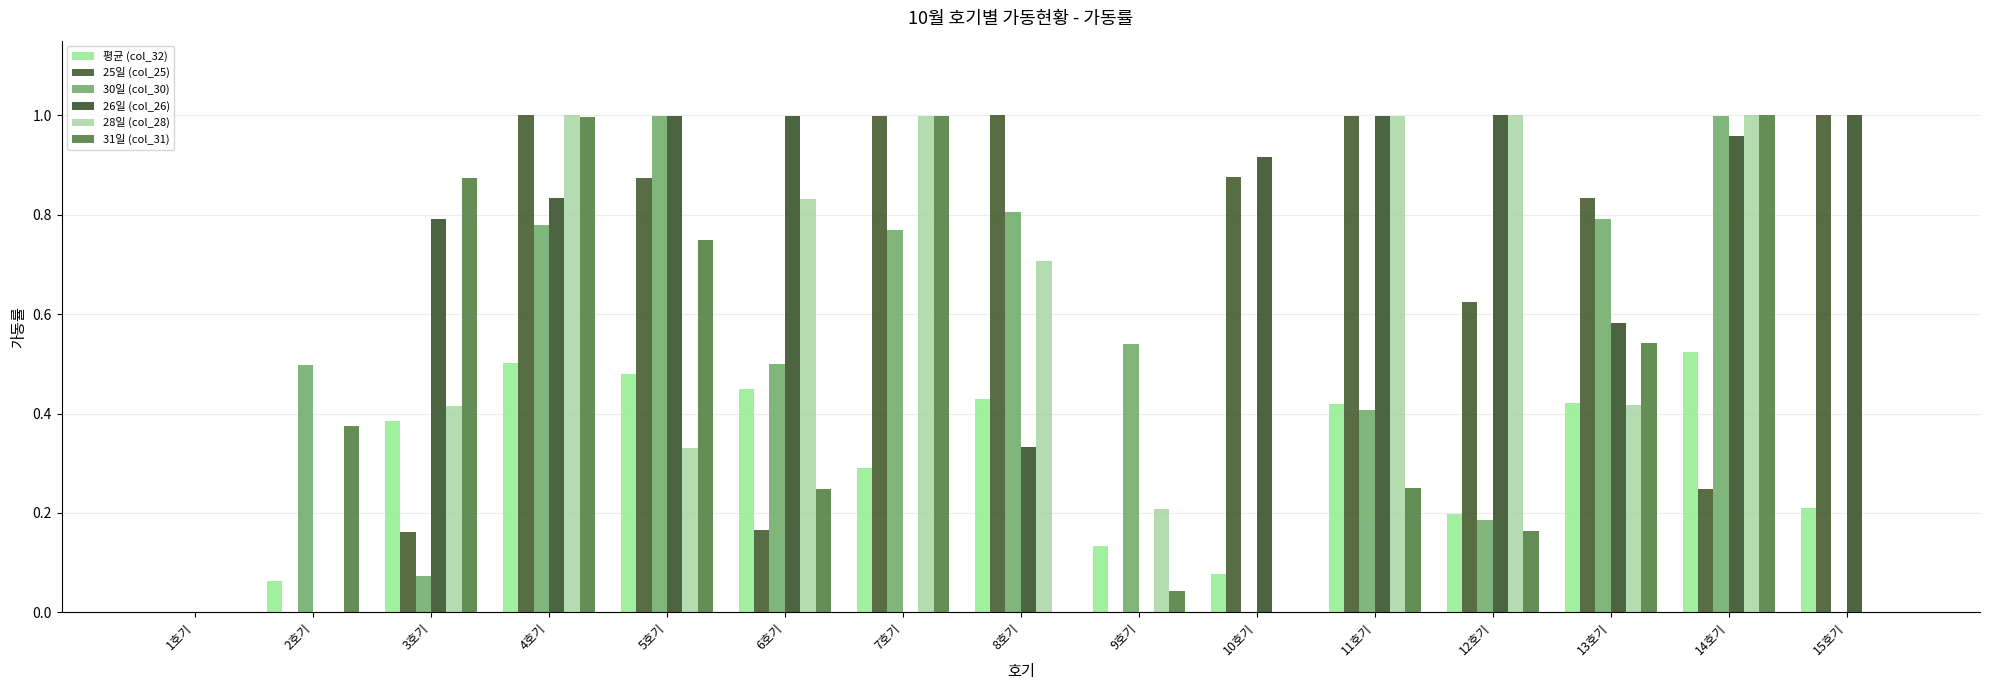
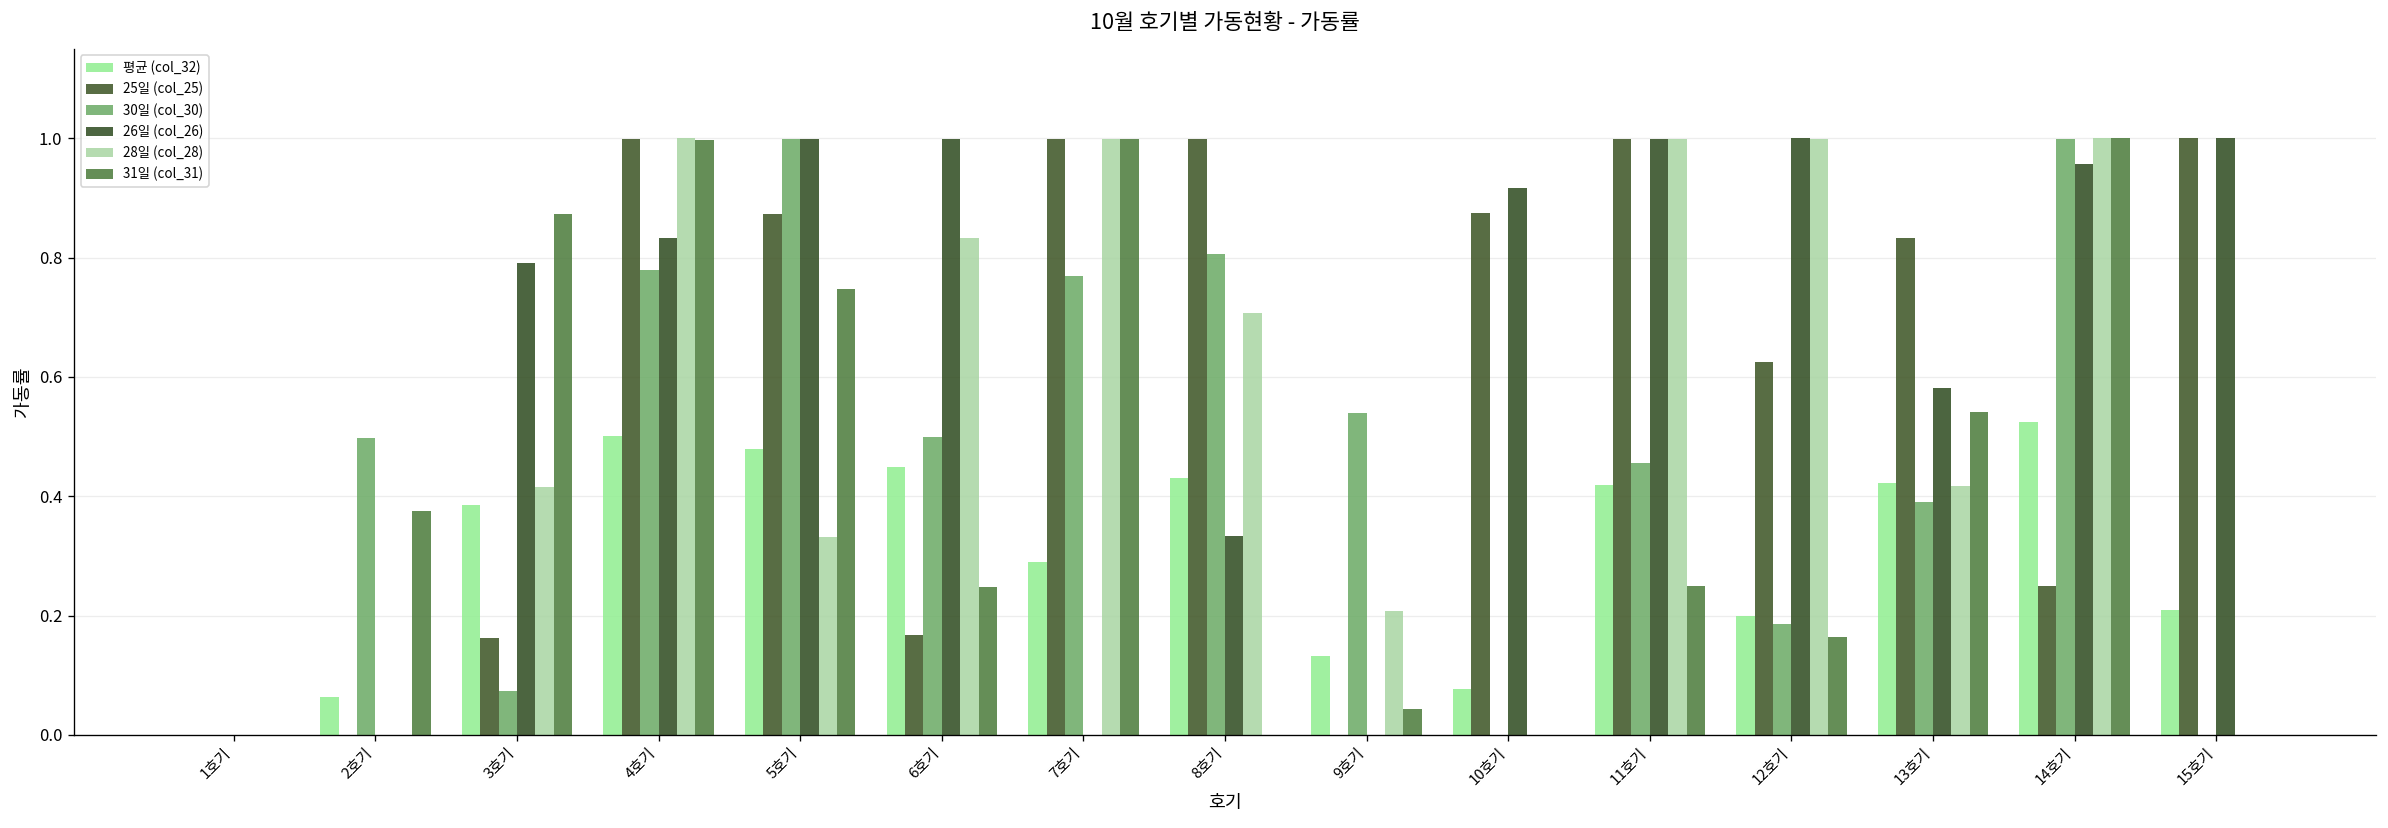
30일 (col_30), 11호기: 0.41 -> 0.46
30일 (col_30), 13호기: 0.79 -> 0.39
